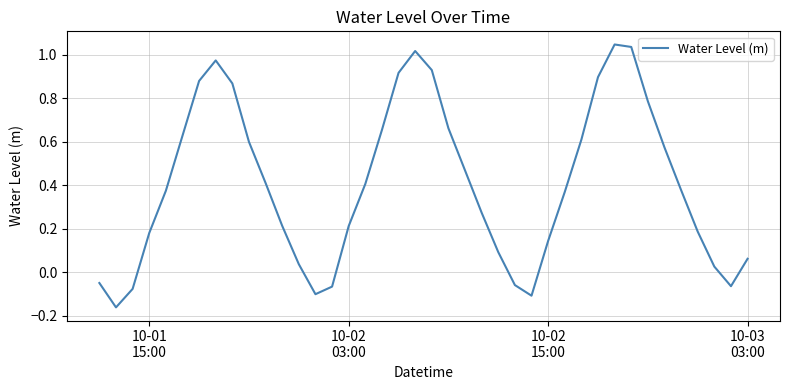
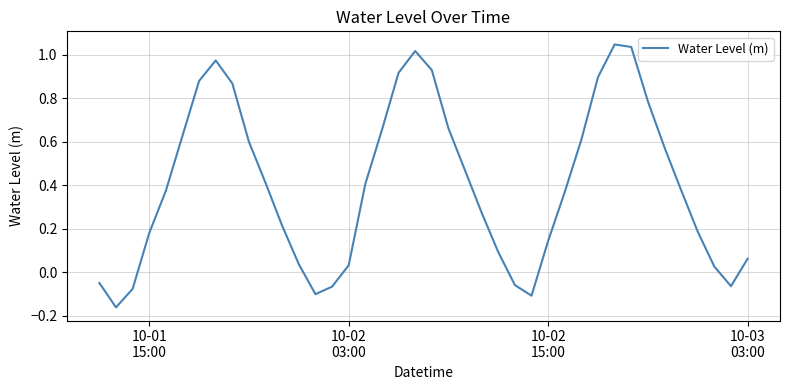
10-02 03:00: 0.21 -> 0.03
